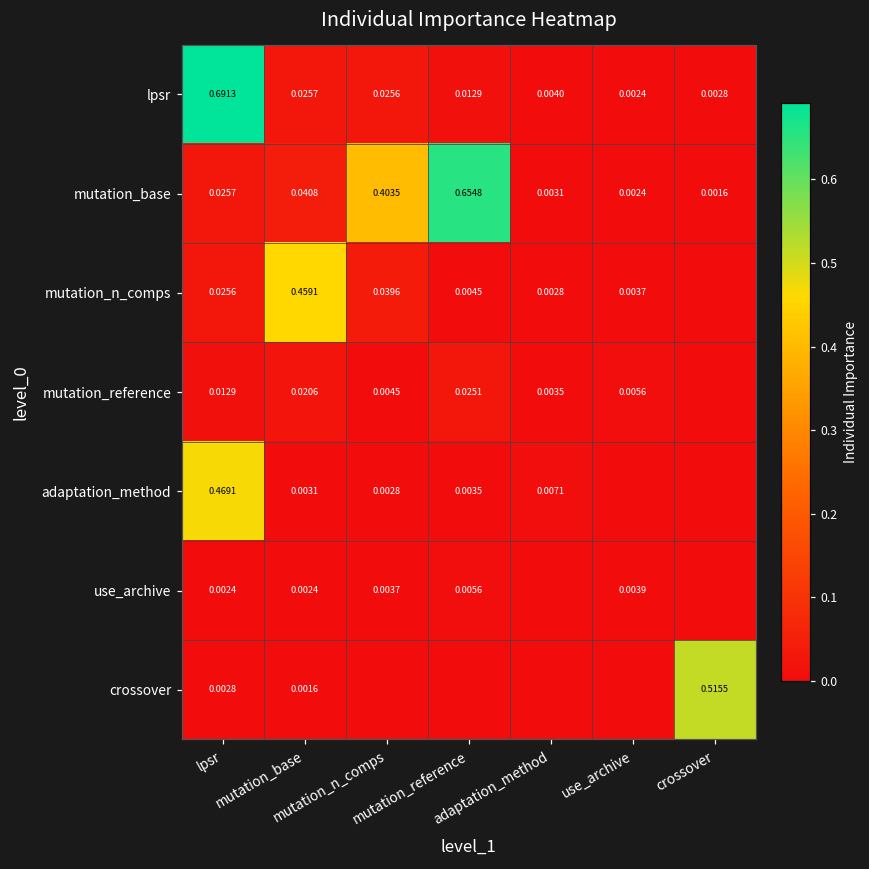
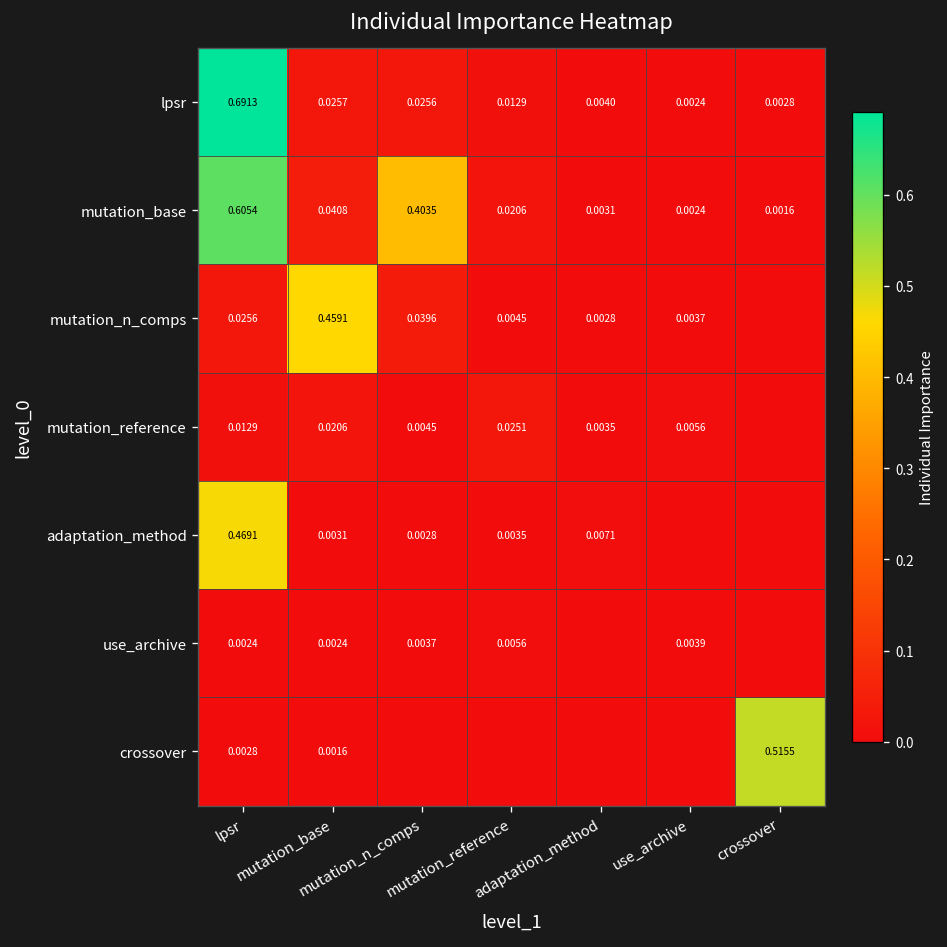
mutation_base, lpsr: 0.0257 -> 0.6054
mutation_base, mutation_reference: 0.6548 -> 0.0206
